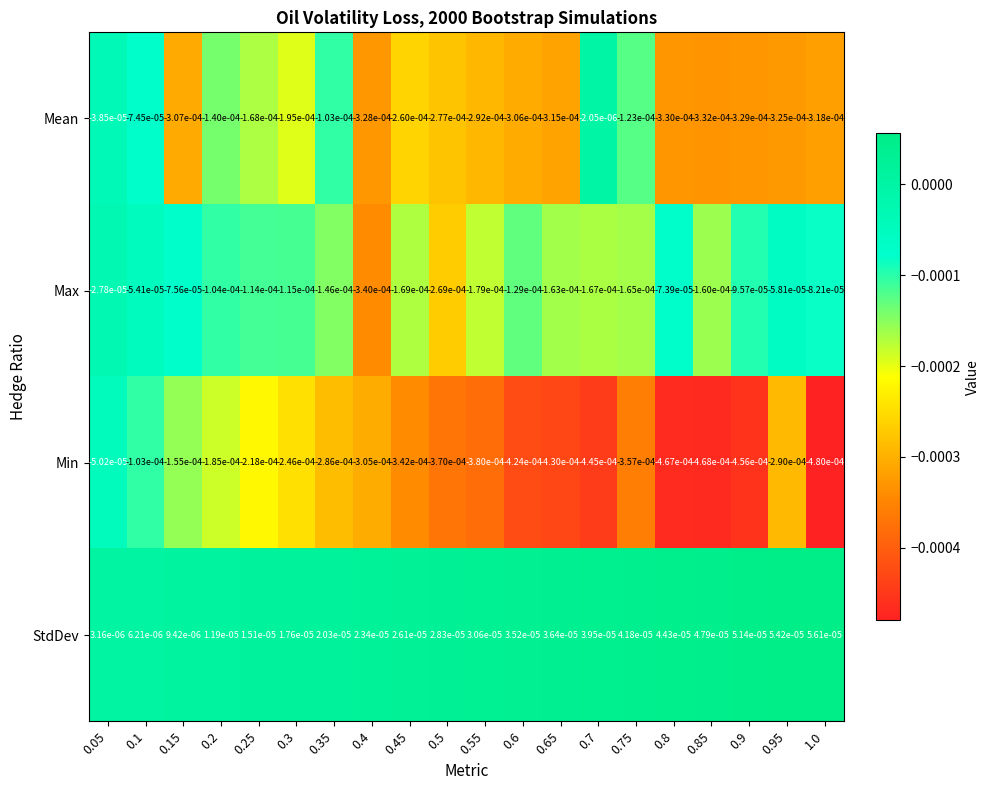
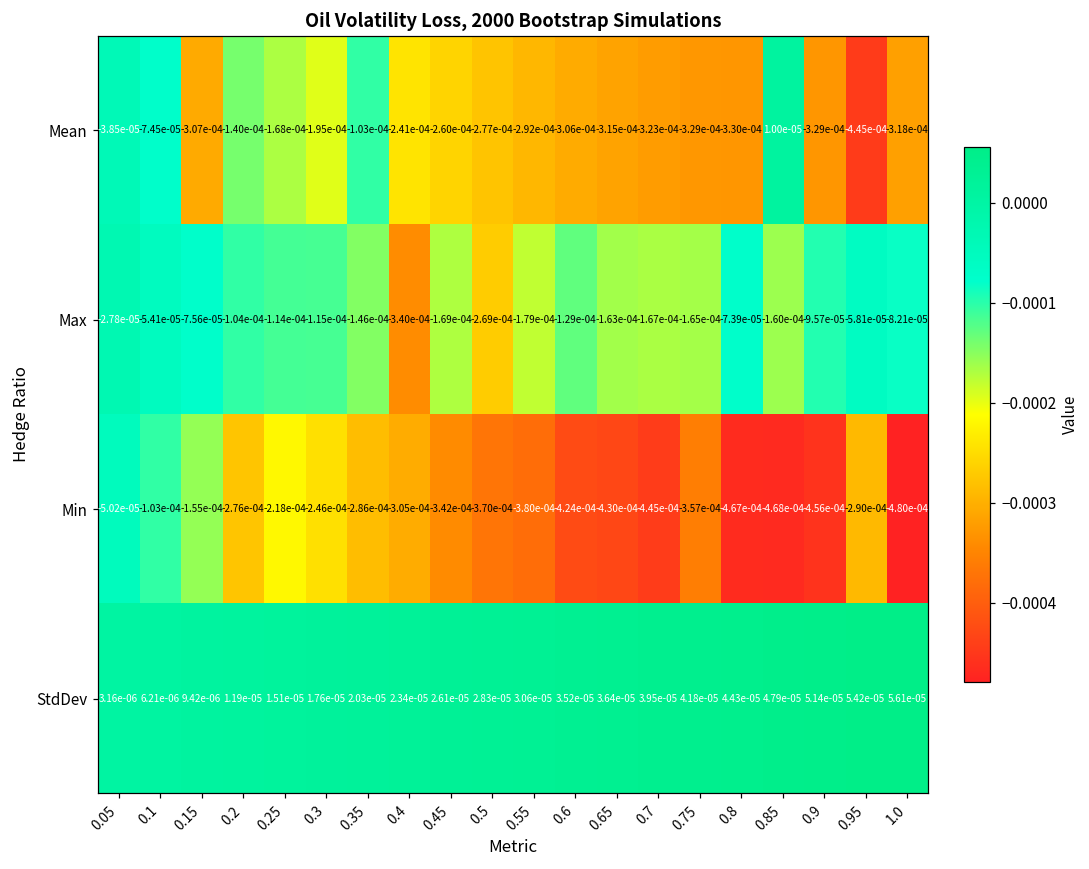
Mean, 0.4: -3.28e-04 -> -2.41e-04
Mean, 0.7: -2.05e-06 -> -3.23e-04
Mean, 0.75: -1.23e-04 -> -3.29e-04
Mean, 0.85: -3.32e-04 -> 1.00e-05
Mean, 0.95: -3.25e-04 -> -4.45e-04
Min, 0.2: -1.85e-04 -> -2.76e-04
